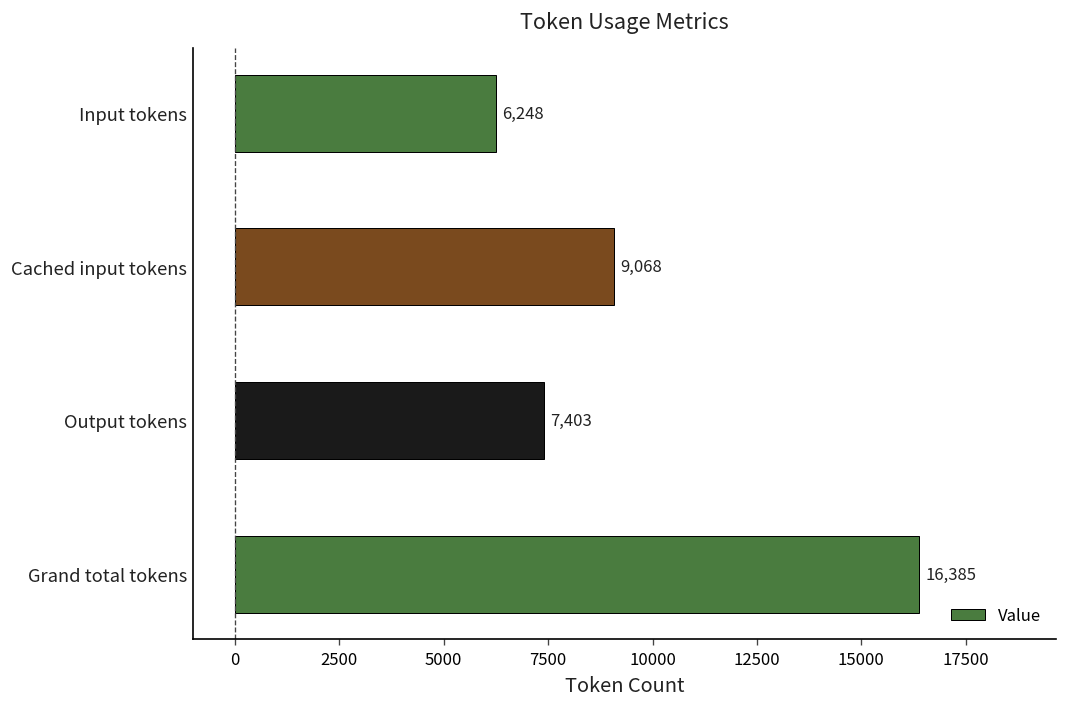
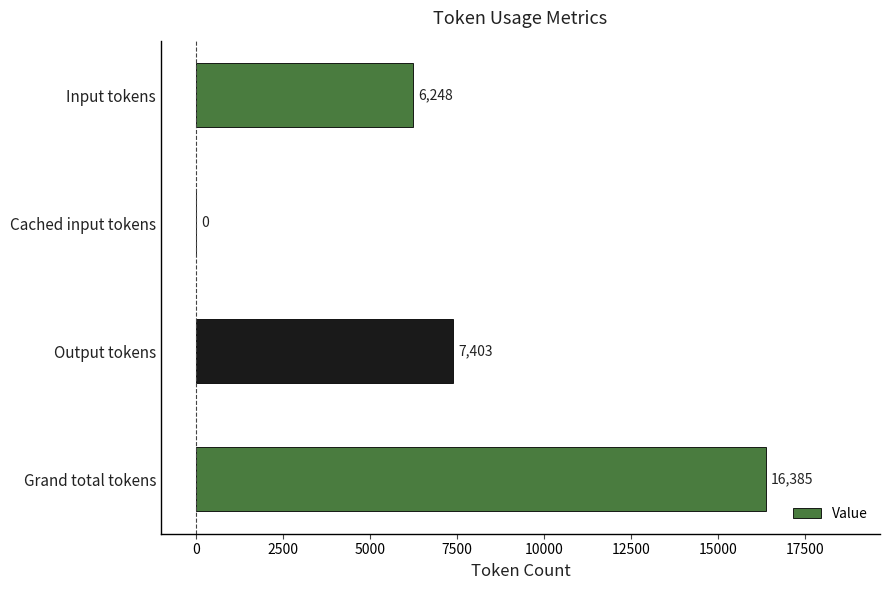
Cached input tokens: 9,068 -> 0
